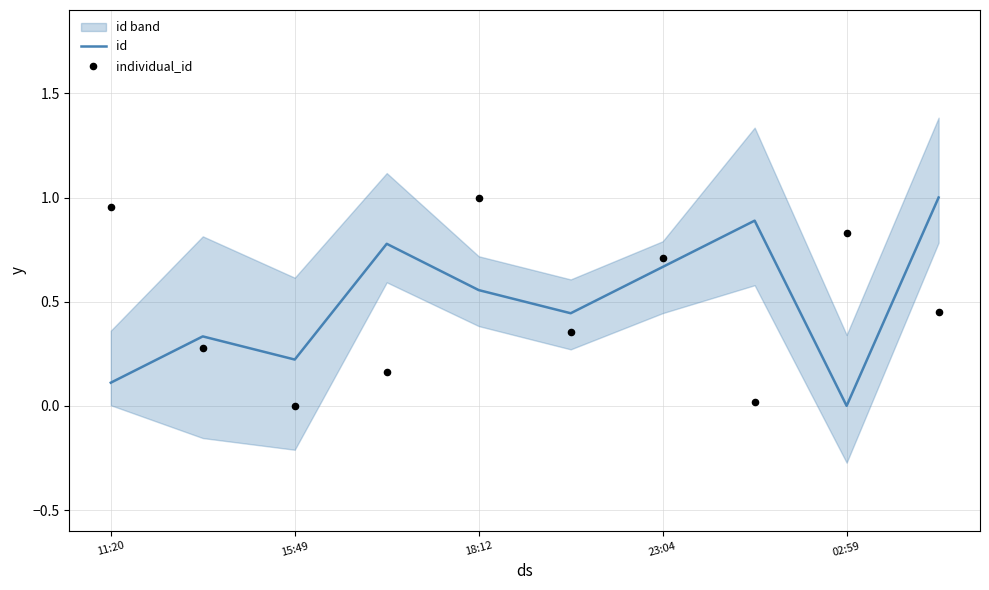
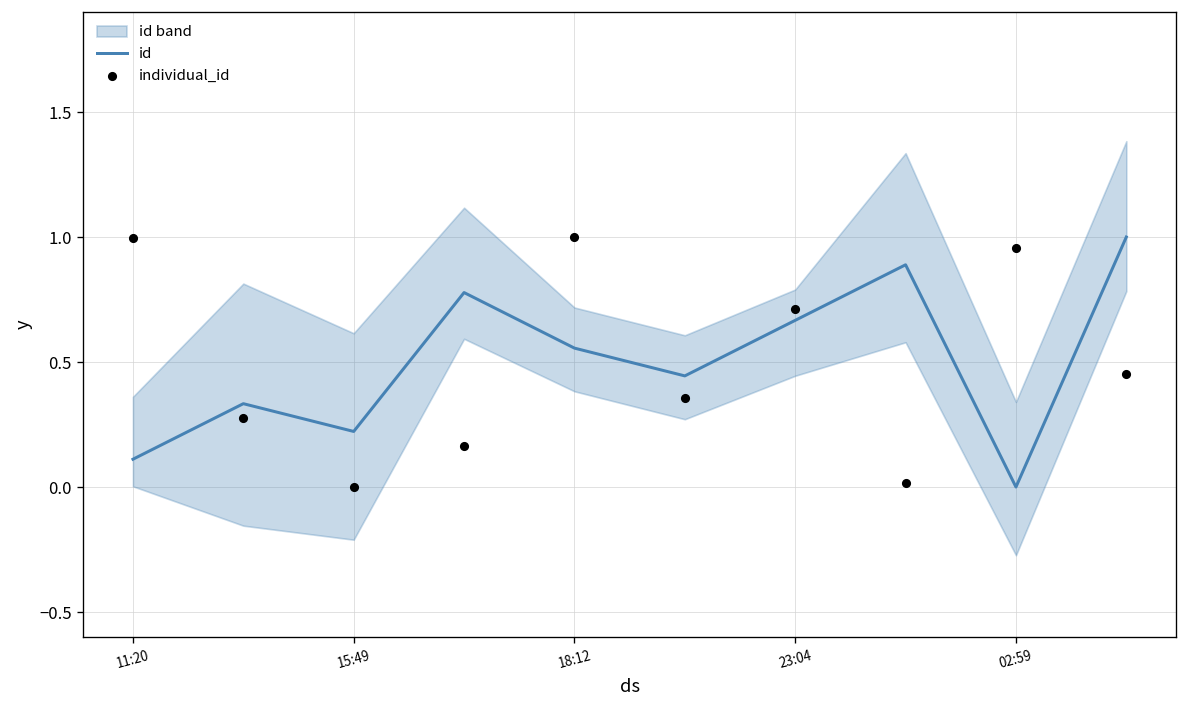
individual_id, 11:20: 0.96 -> 1.00
individual_id, 02:59: 0.83 -> 0.96
